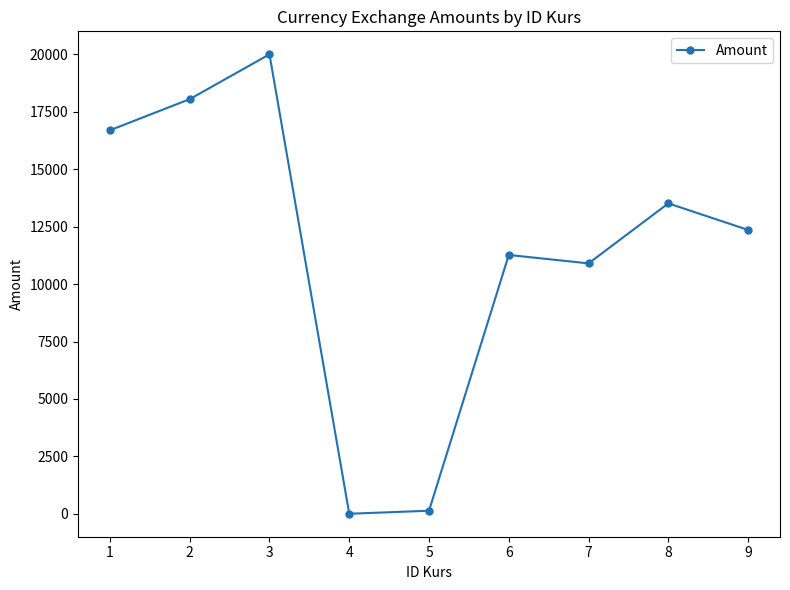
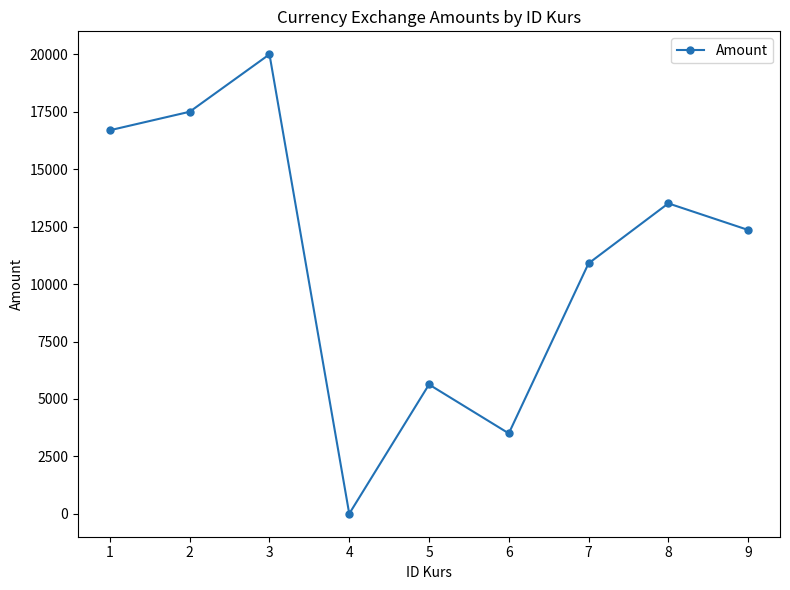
2: 18000 -> 17500
5: 100 -> 5600
6: 11300 -> 3500
